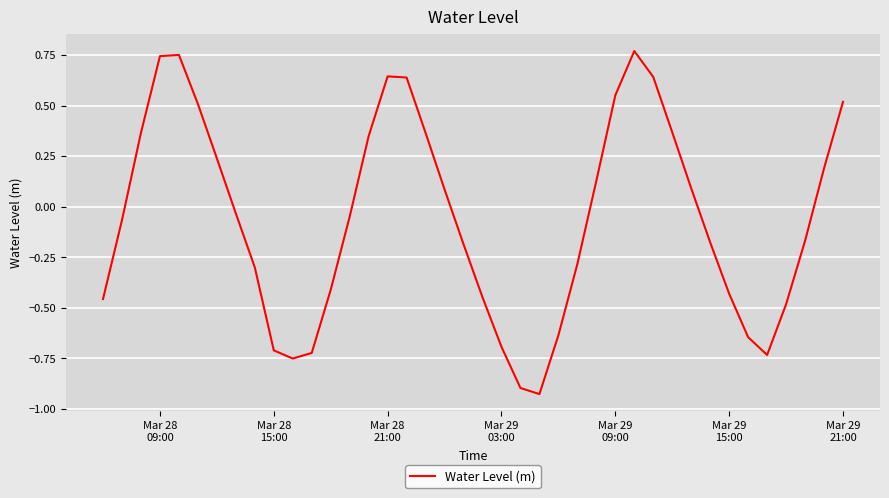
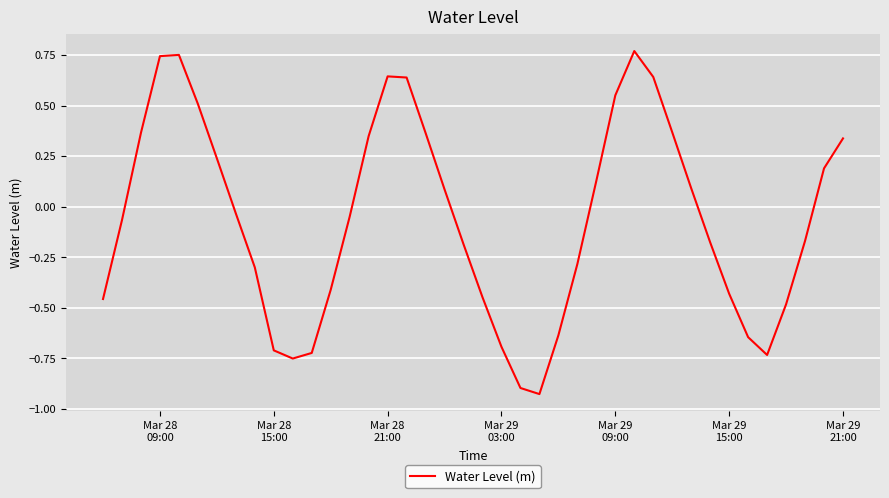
Mar 29 21:00: 0.52 -> 0.34
